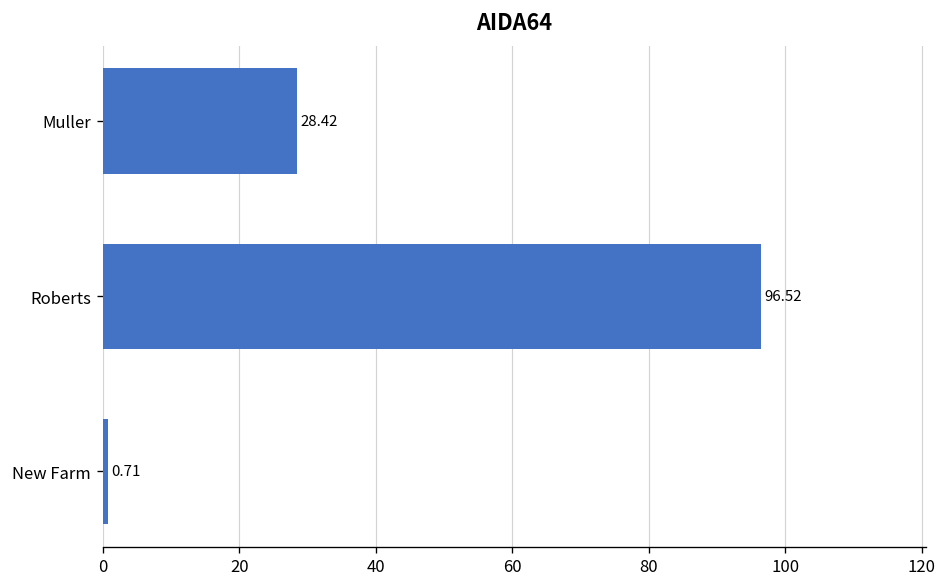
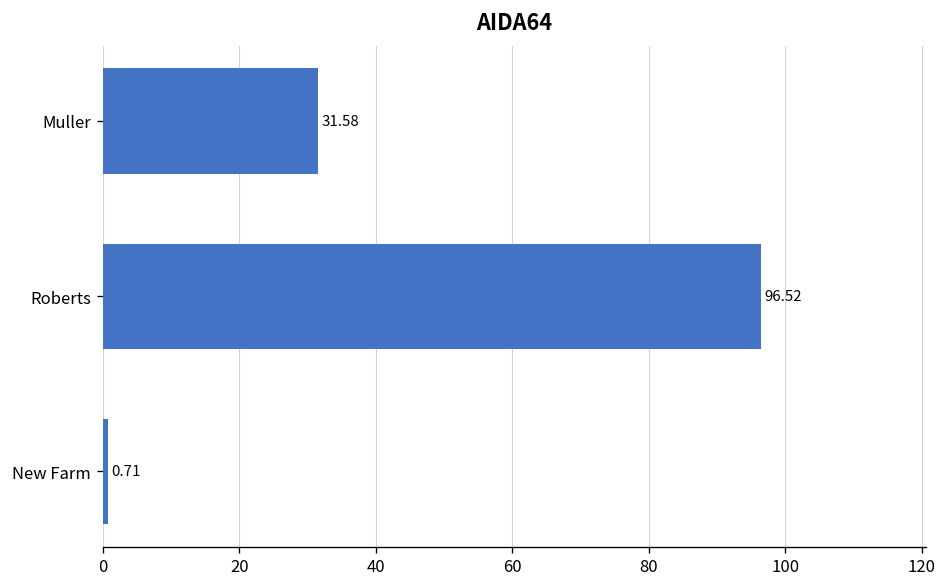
Muller: 28.42 -> 31.58
